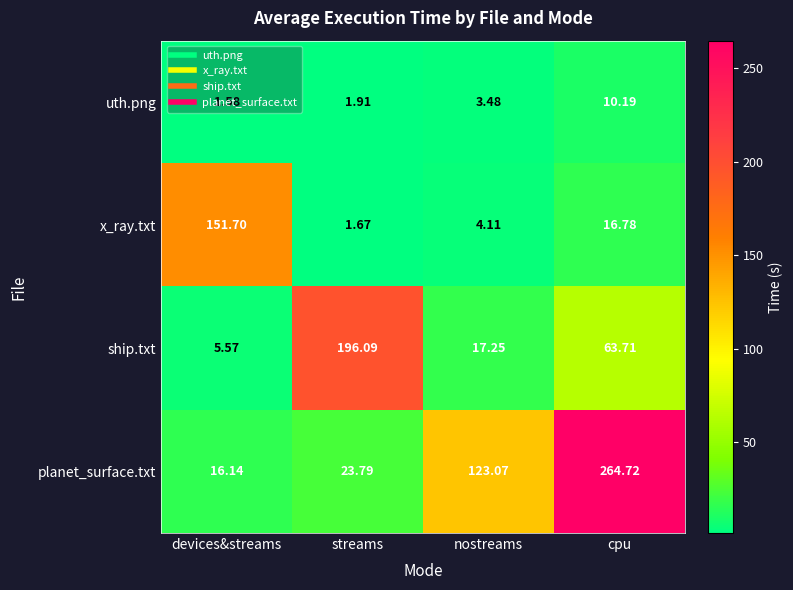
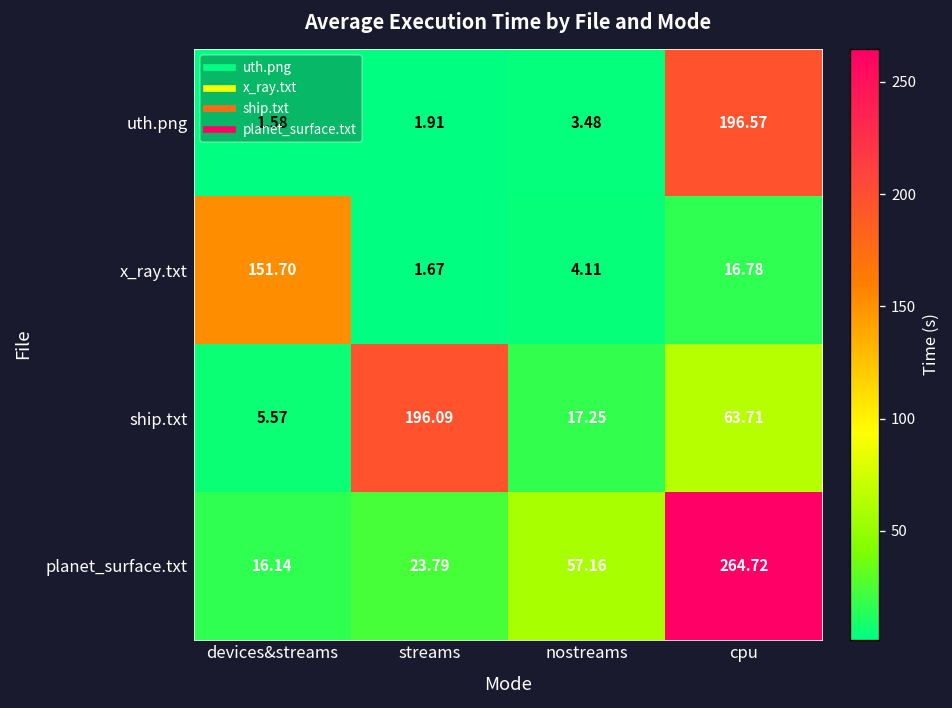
uth.png, cpu: 10.19 -> 196.57
planet_surface.txt, nostreams: 123.07 -> 57.16
